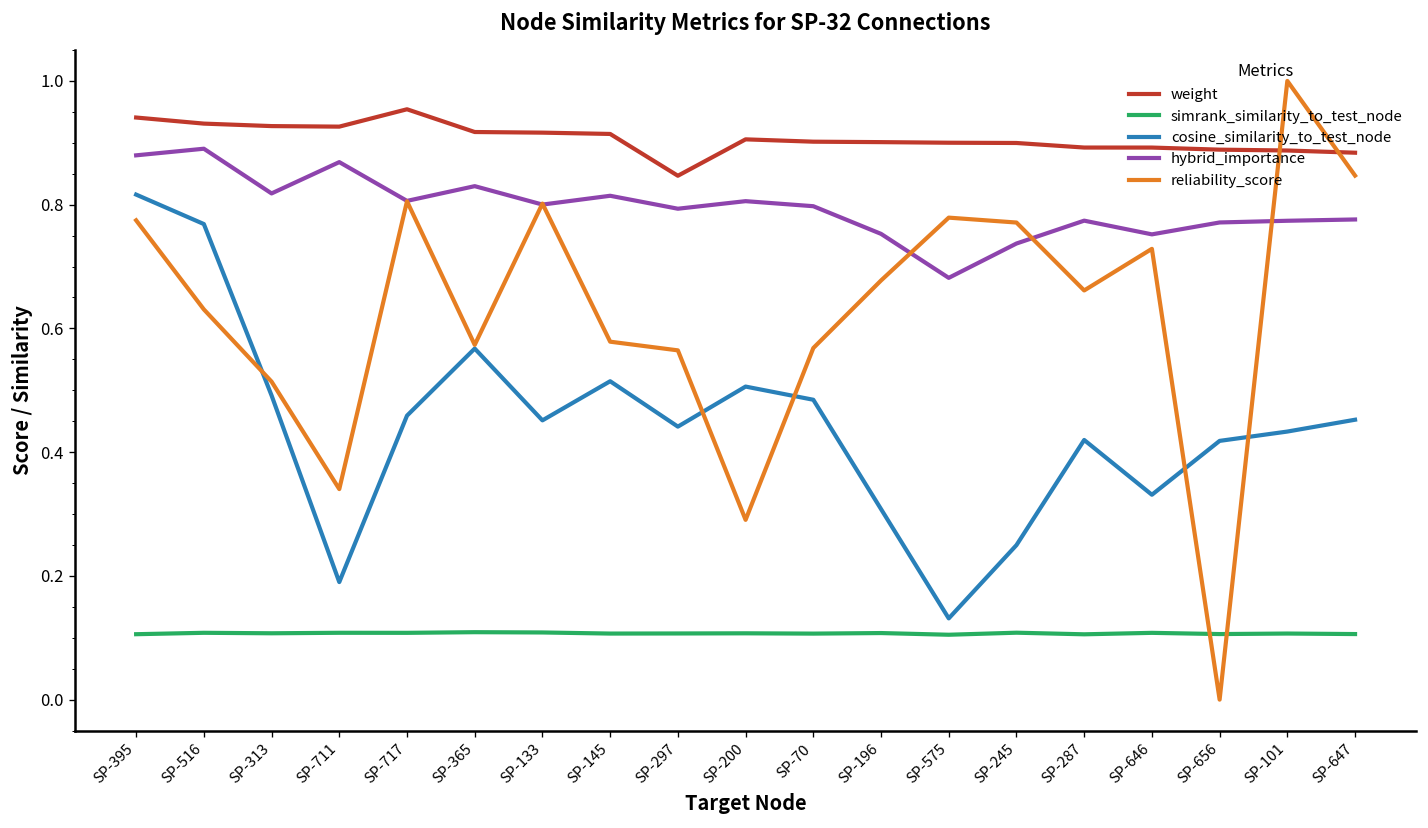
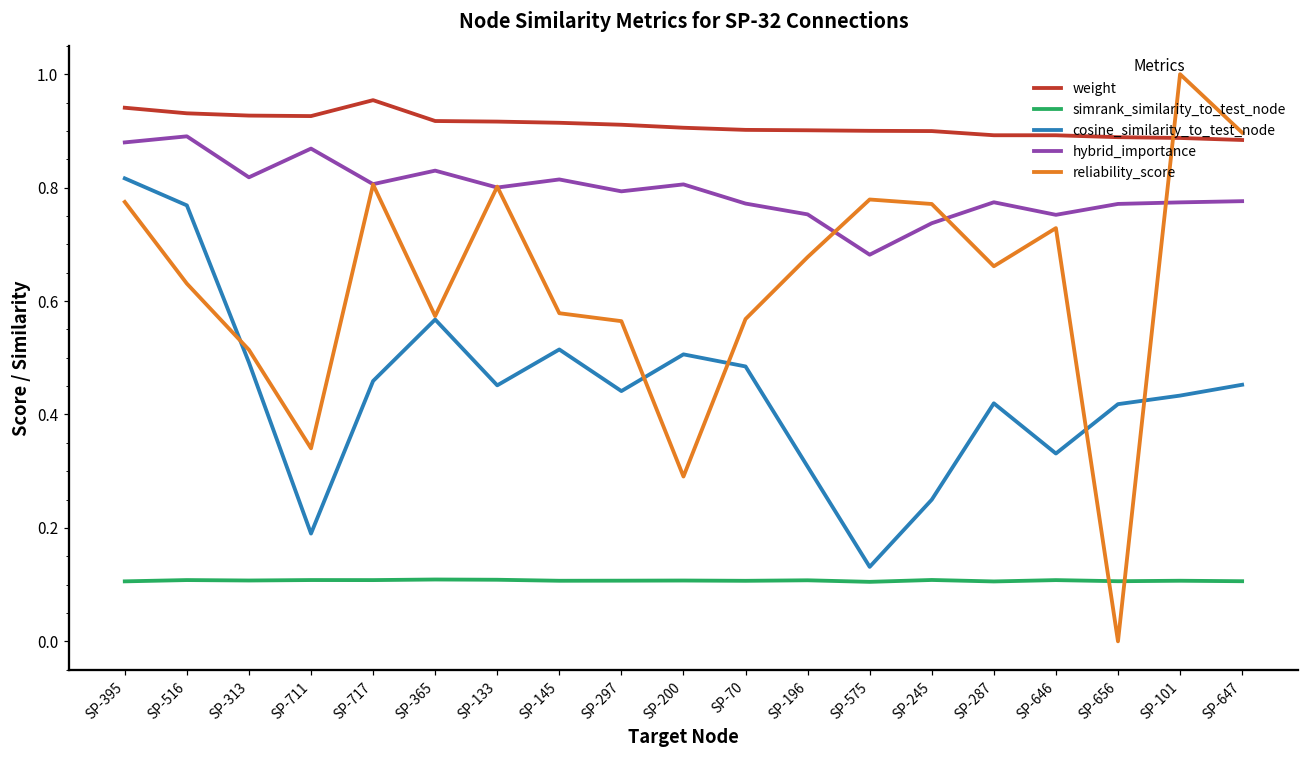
weight, SP-297: 0.85 -> 0.91
hybrid_importance, SP-70: 0.80 -> 0.77
reliability_score, SP-647: 0.85 -> 0.90
